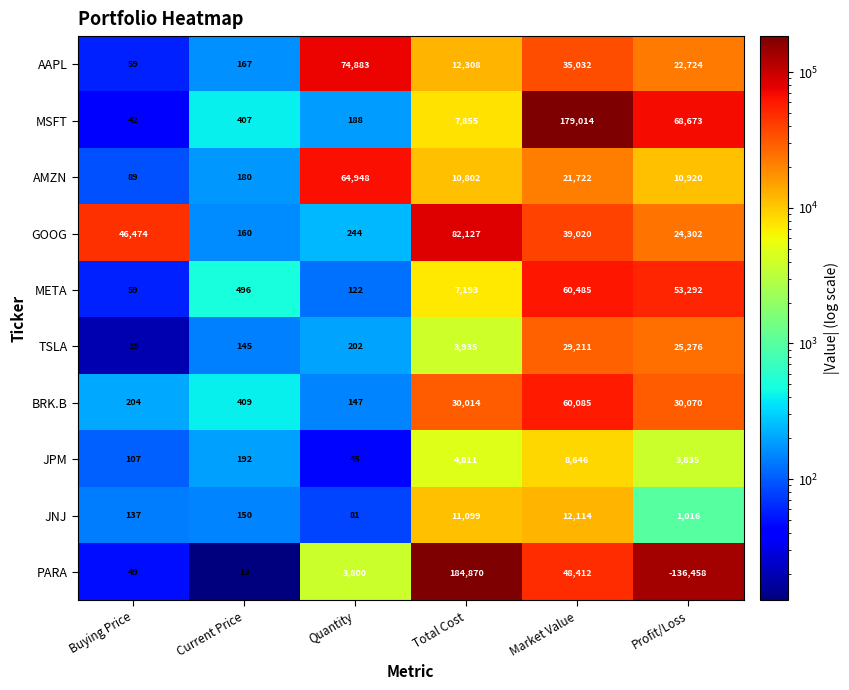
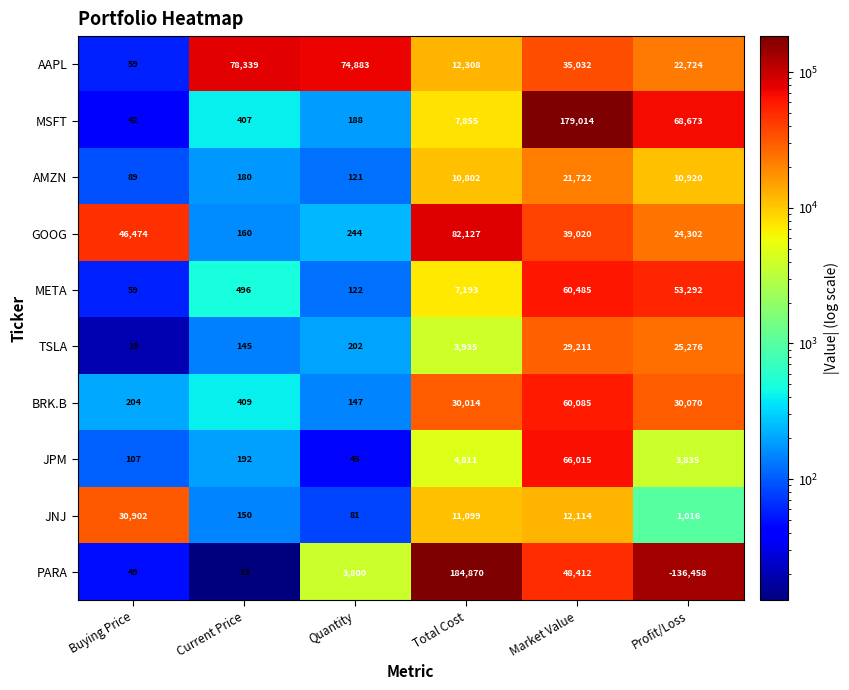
AAPL, Current Price: 167 -> 78,339
AMZN, Quantity: 64,948 -> 121
JPM, Market Value: 8,646 -> 66,015
JNJ, Buying Price: 137 -> 30,902
